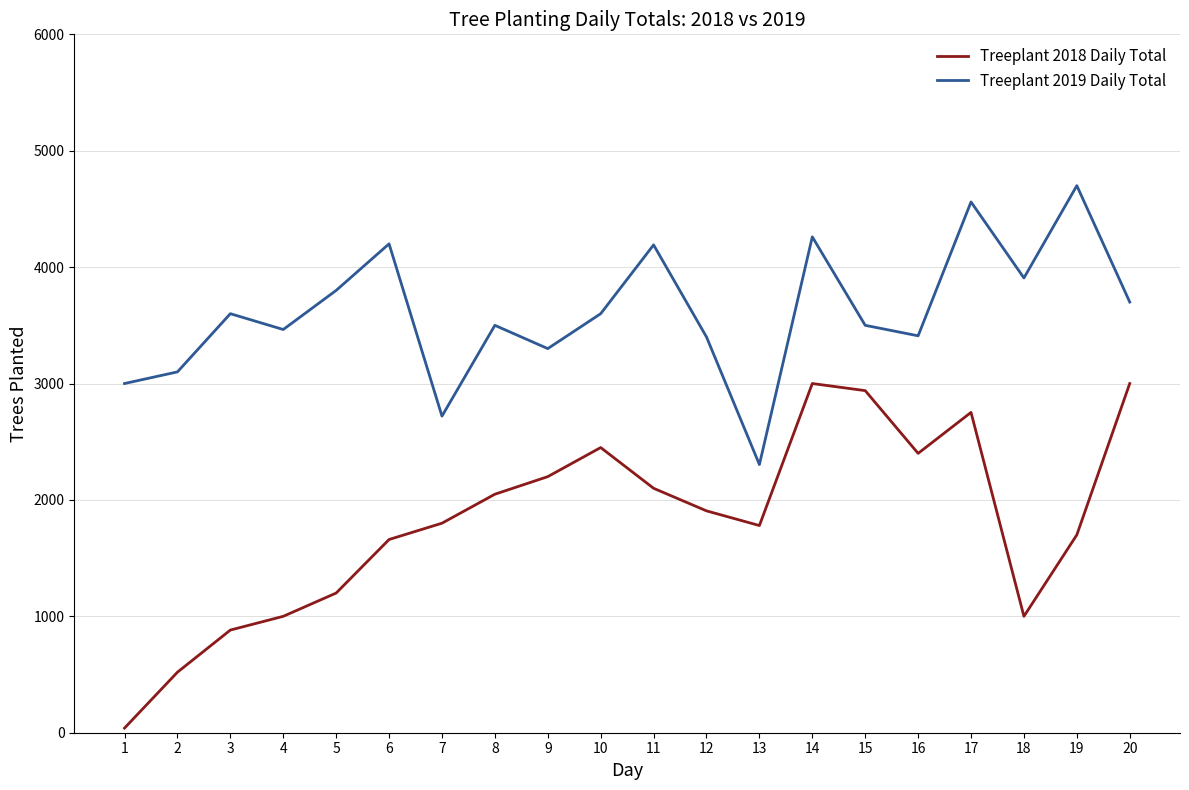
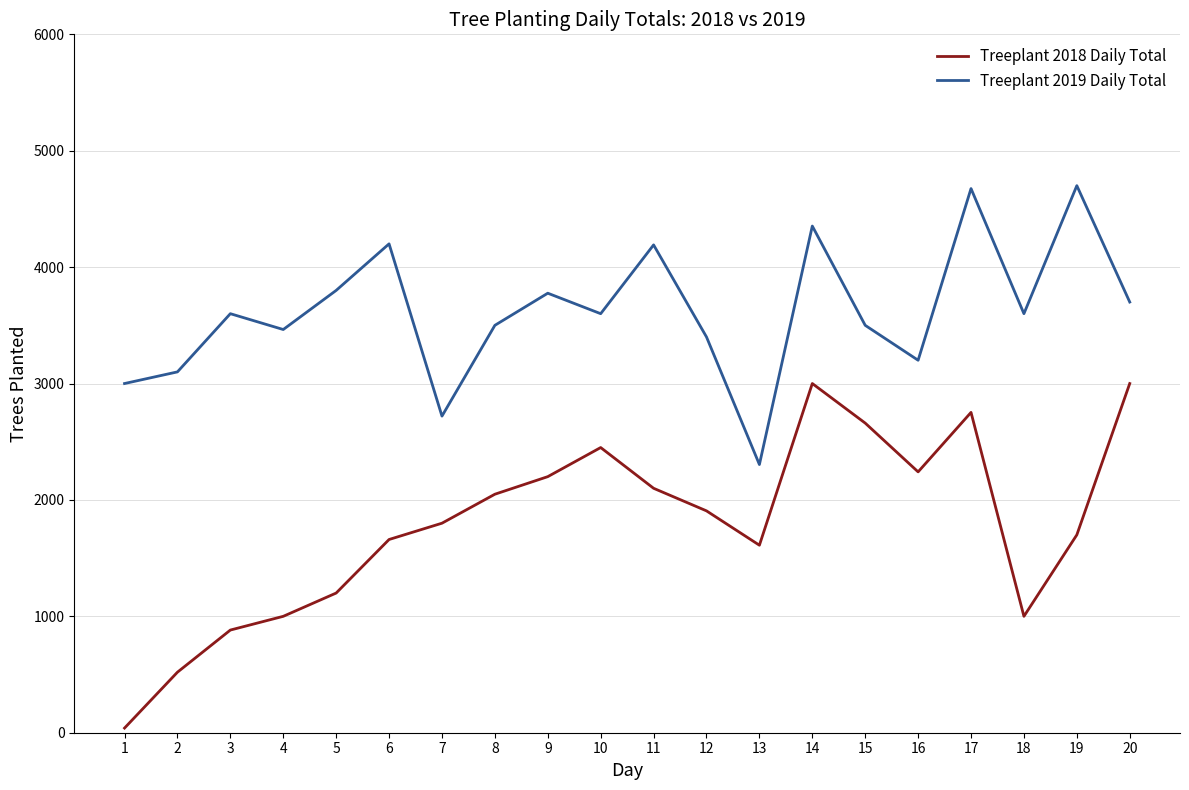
Treeplant 2019 Daily Total, 9: 3300 -> 3780
Treeplant 2018 Daily Total, 13: 1780 -> 1610
Treeplant 2019 Daily Total, 14: 4260 -> 4350
Treeplant 2018 Daily Total, 15: 2940 -> 2660
Treeplant 2018 Daily Total, 16: 2400 -> 2240
Treeplant 2019 Daily Total, 16: 3410 -> 3200
Treeplant 2019 Daily Total, 17: 4560 -> 4680
Treeplant 2019 Daily Total, 18: 3910 -> 3600
